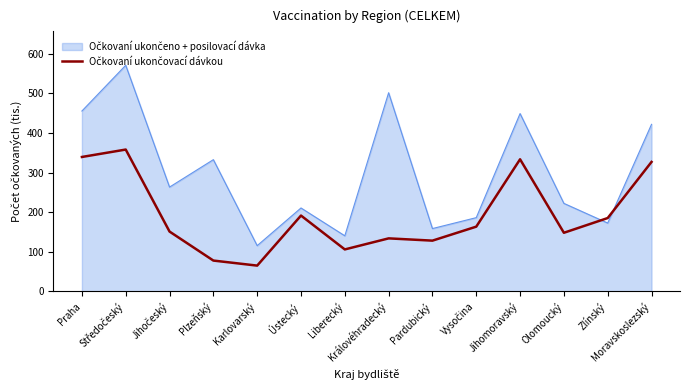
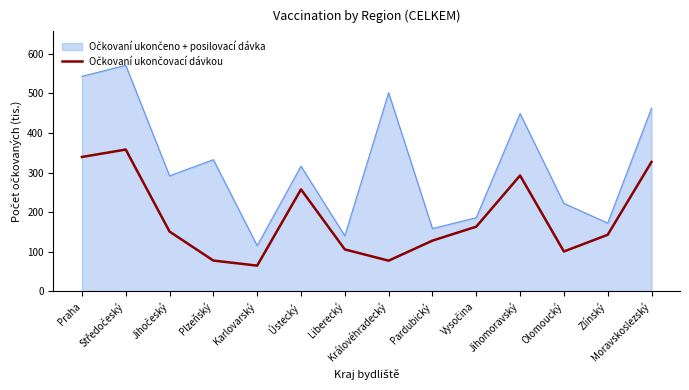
Očkovaní ukončeno + posilovací dávka, Praha: 460 -> 540
Očkovaní ukončeno + posilovací dávka, Jihočeský: 260 -> 290
Očkovaní ukončeno + posilovací dávka, Ústecký: 210 -> 320
Očkovaní ukončovací dávkou, Ústecký: 190 -> 260
Očkovaní ukončovací dávkou, Královéhradecký: 130 -> 80
Očkovaní ukončovací dávkou, Jihomoravský: 330 -> 290
Očkovaní ukončovací dávkou, Olomoucký: 150 -> 100
Očkovaní ukončovací dávkou, Zlínský: 190 -> 140
Očkovaní ukončeno + posilovací dávka, Moravskoslezský: 420 -> 460
